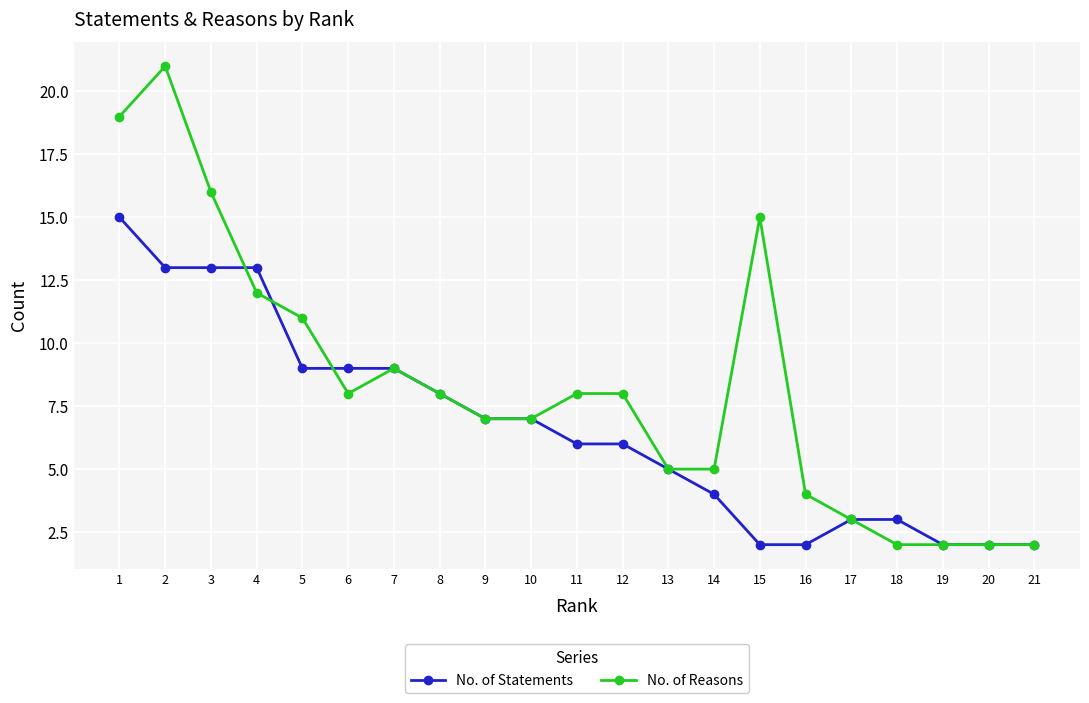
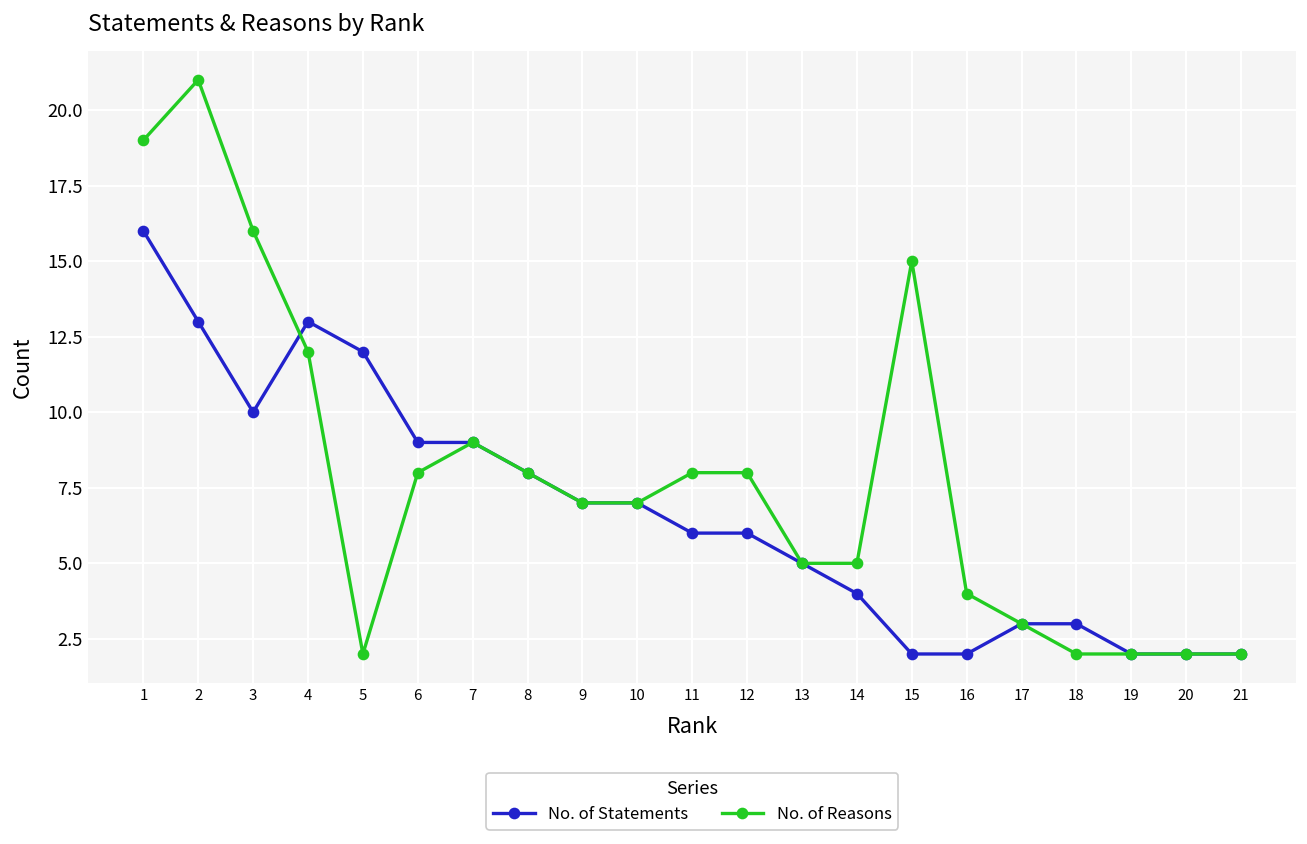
No. of Statements, 1: 15 -> 16
No. of Statements, 3: 13 -> 10
No. of Statements, 5: 9 -> 12
No. of Reasons, 5: 11 -> 2
